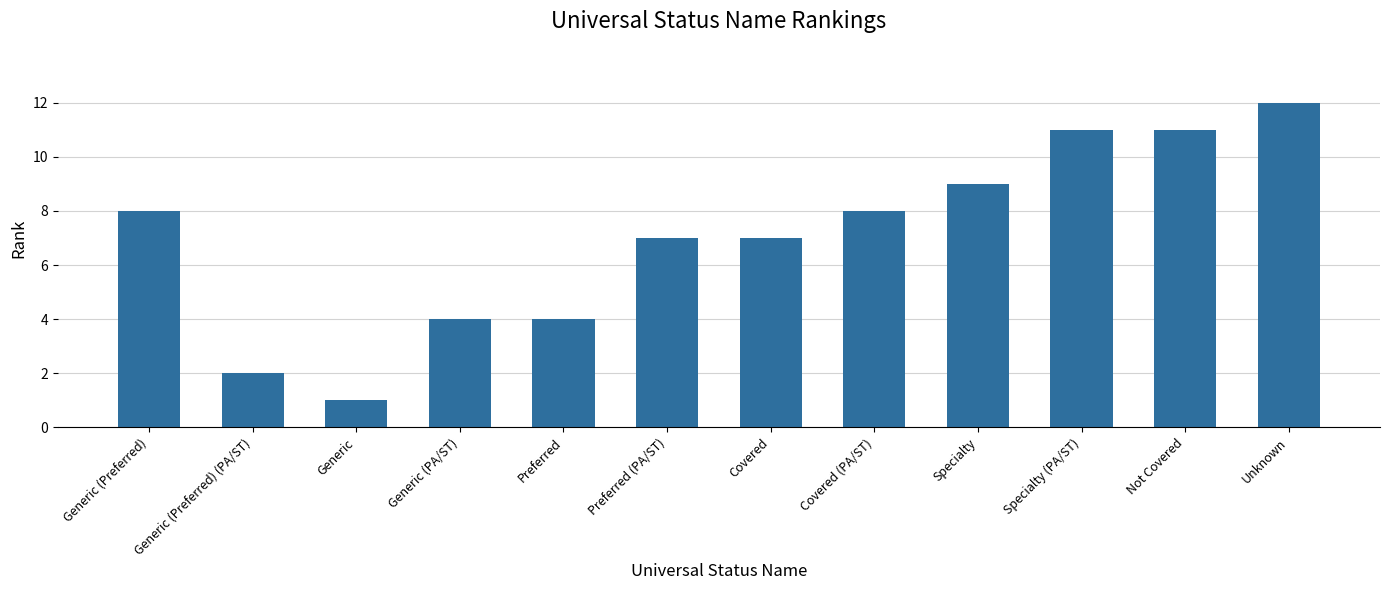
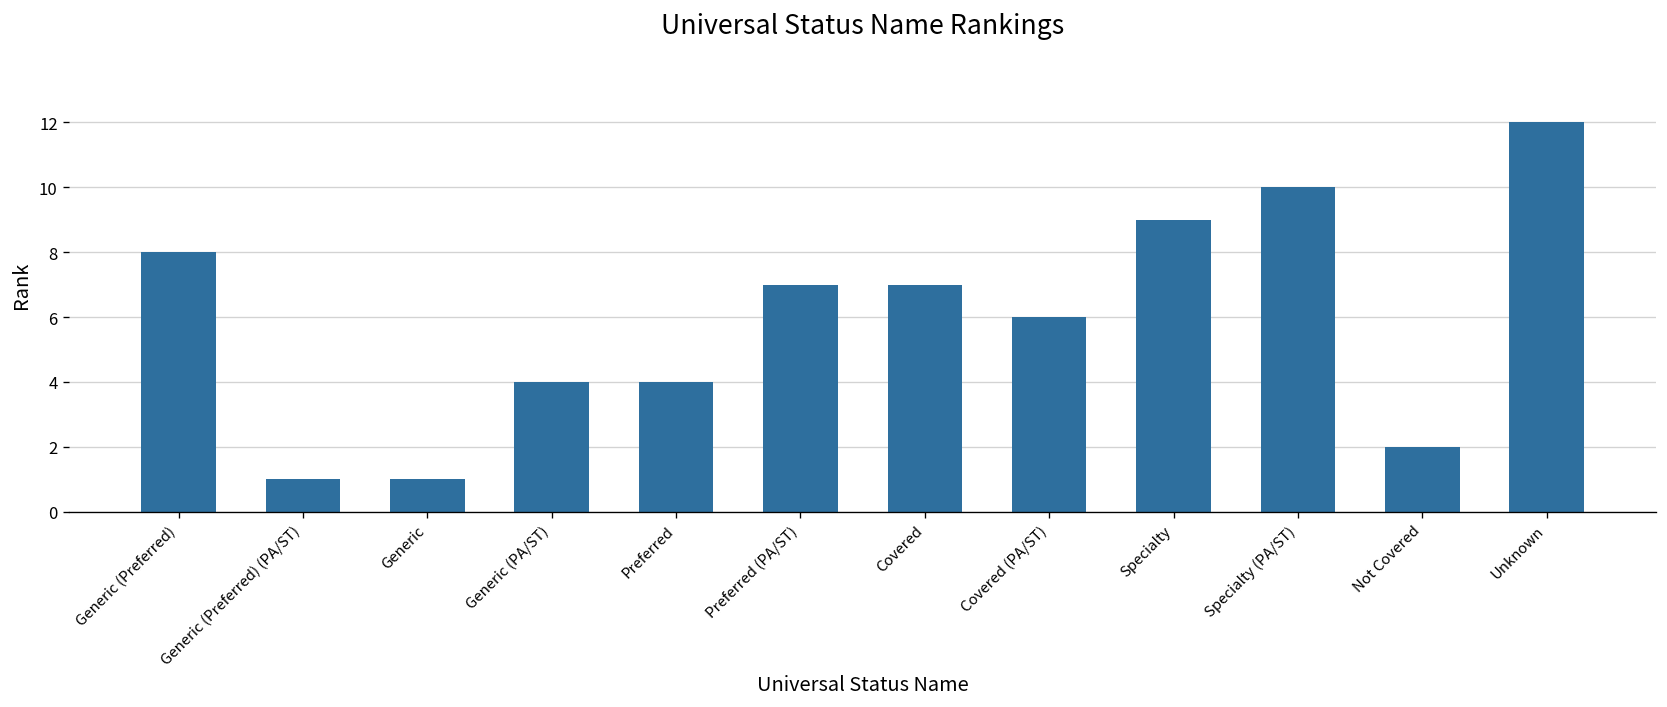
Generic (Preferred) (PA/ST): 2 -> 1
Covered (PA/ST): 8 -> 6
Specialty (PA/ST): 11 -> 10
Not Covered: 11 -> 2
